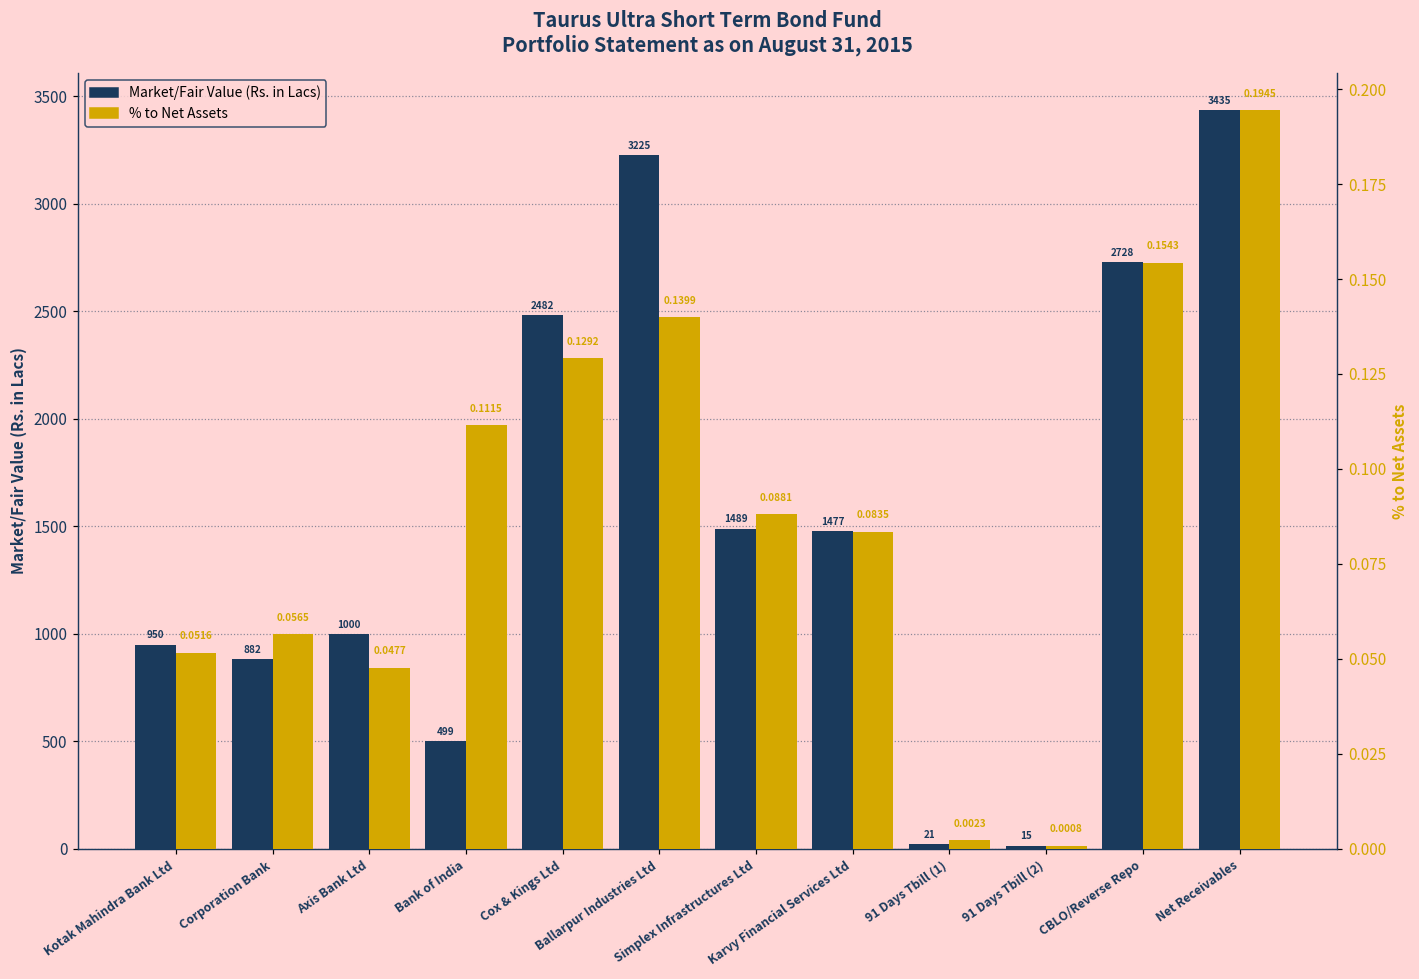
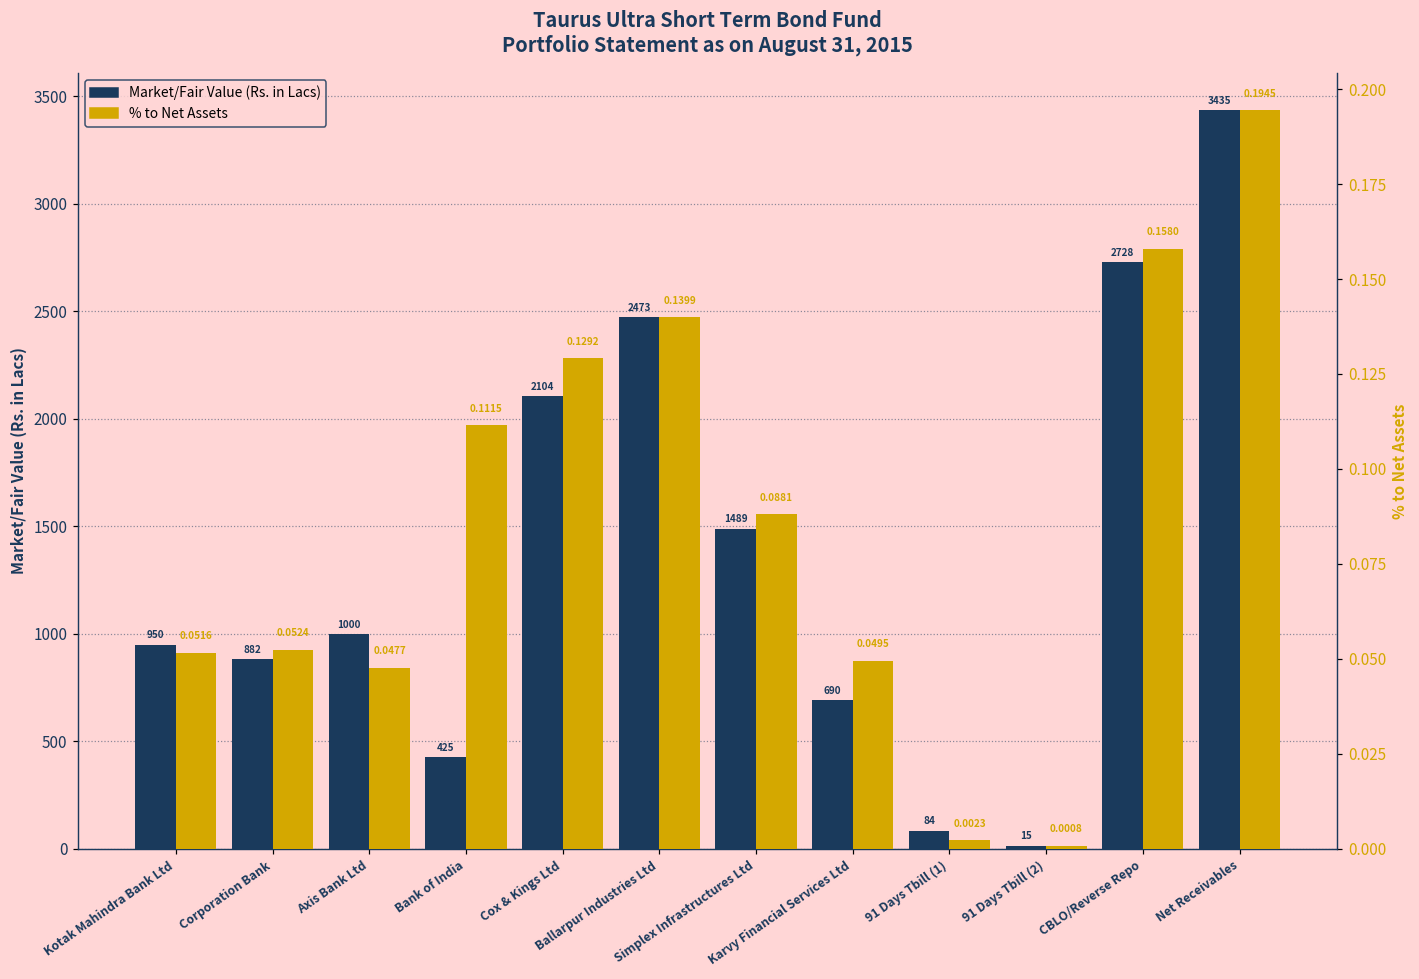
Market/Fair Value (Rs. in Lacs), Bank of India: 499 -> 425
Market/Fair Value (Rs. in Lacs), Cox & Kings Ltd: 2482 -> 2104
Market/Fair Value (Rs. in Lacs), Ballarpur Industries Ltd: 3225 -> 2473
Market/Fair Value (Rs. in Lacs), Karvy Financial Services Ltd: 1477 -> 690
Market/Fair Value (Rs. in Lacs), 91 Days Tbill (1): 21 -> 84
% to Net Assets, Corporation Bank: 0.0565 -> 0.0524
% to Net Assets, Karvy Financial Services Ltd: 0.0835 -> 0.0495
% to Net Assets, CBLO/Reverse Repo: 0.1543 -> 0.1580
